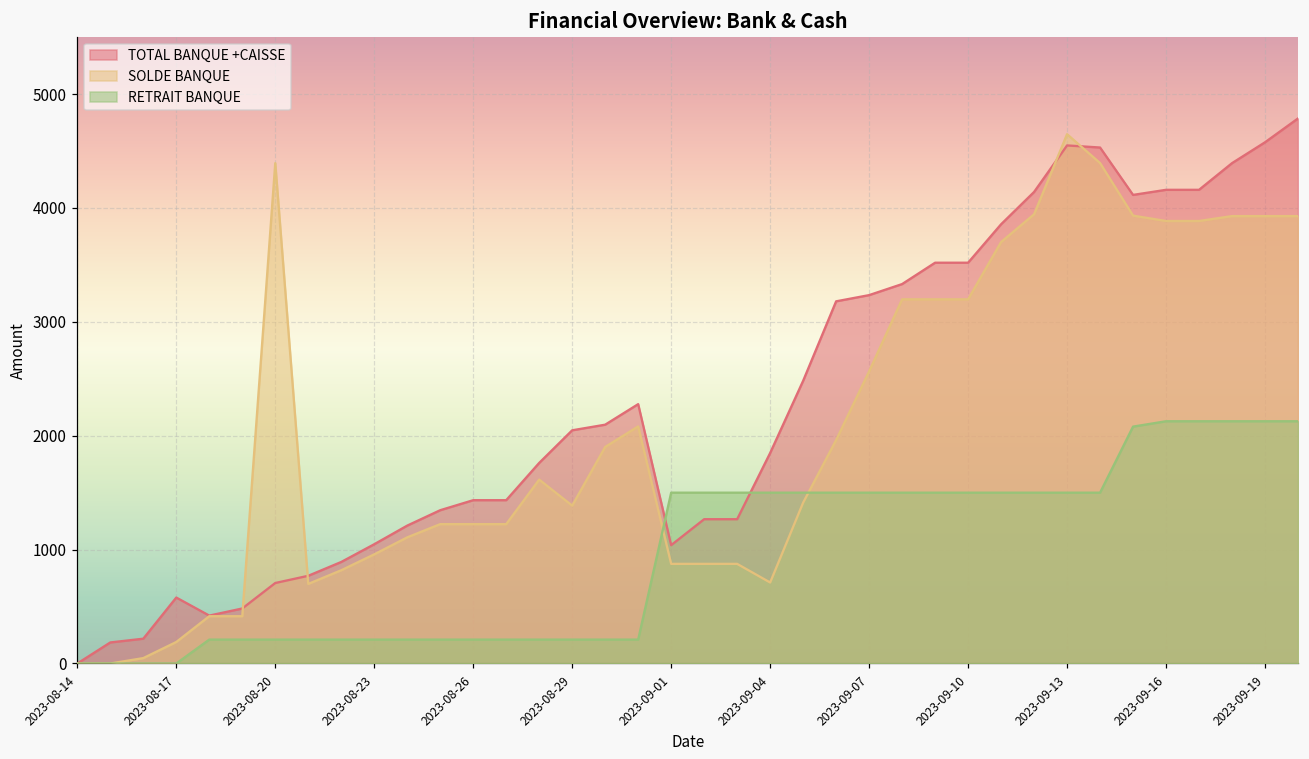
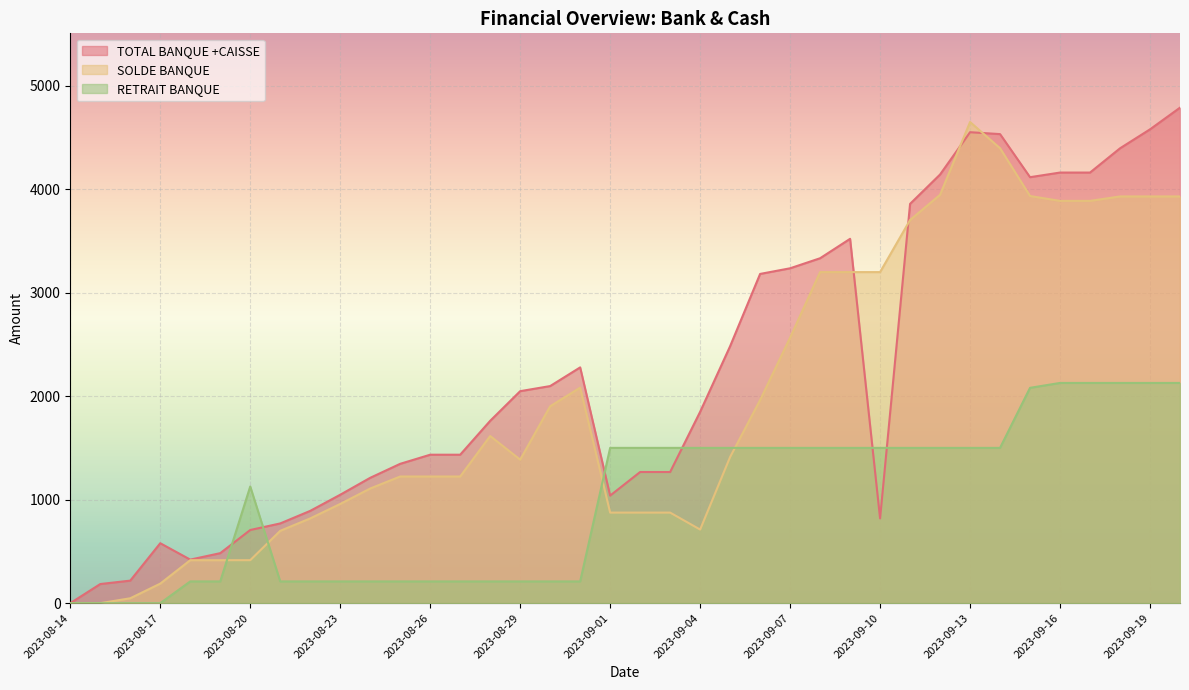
SOLDE BANQUE, 2023-08-20: 4390 -> 420
RETRAIT BANQUE, 2023-08-20: 210 -> 1130
TOTAL BANQUE +CAISSE, 2023-09-10: 3520 -> 820
